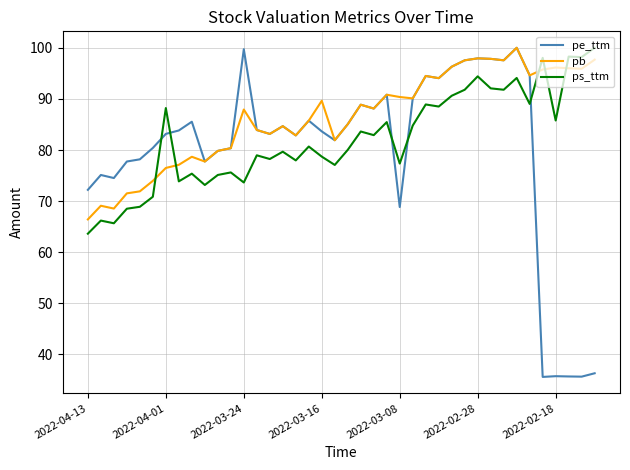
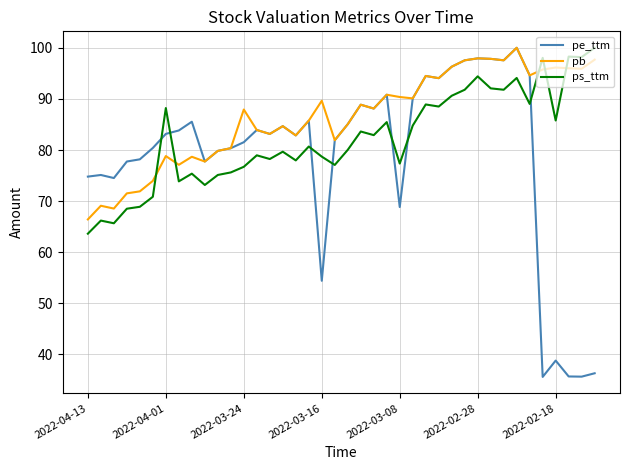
pe_ttm, 2022-04-13: 72 -> 75
pb, 2022-04-01: 76 -> 79
pe_ttm, 2022-03-24: 100 -> 82
ps_ttm, 2022-03-24: 74 -> 77
pe_ttm, 2022-03-16: 84 -> 54
pe_ttm, 2022-02-18: 36 -> 39
